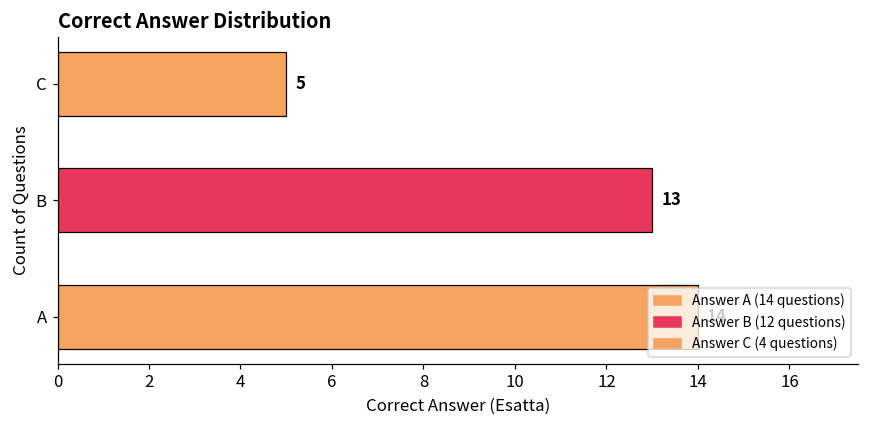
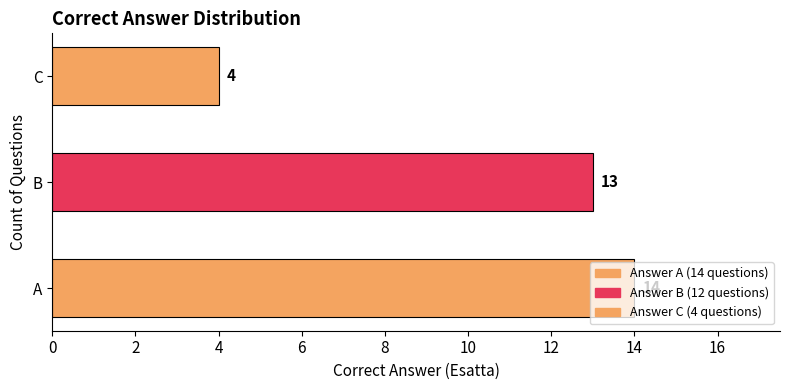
C: 5 -> 4
